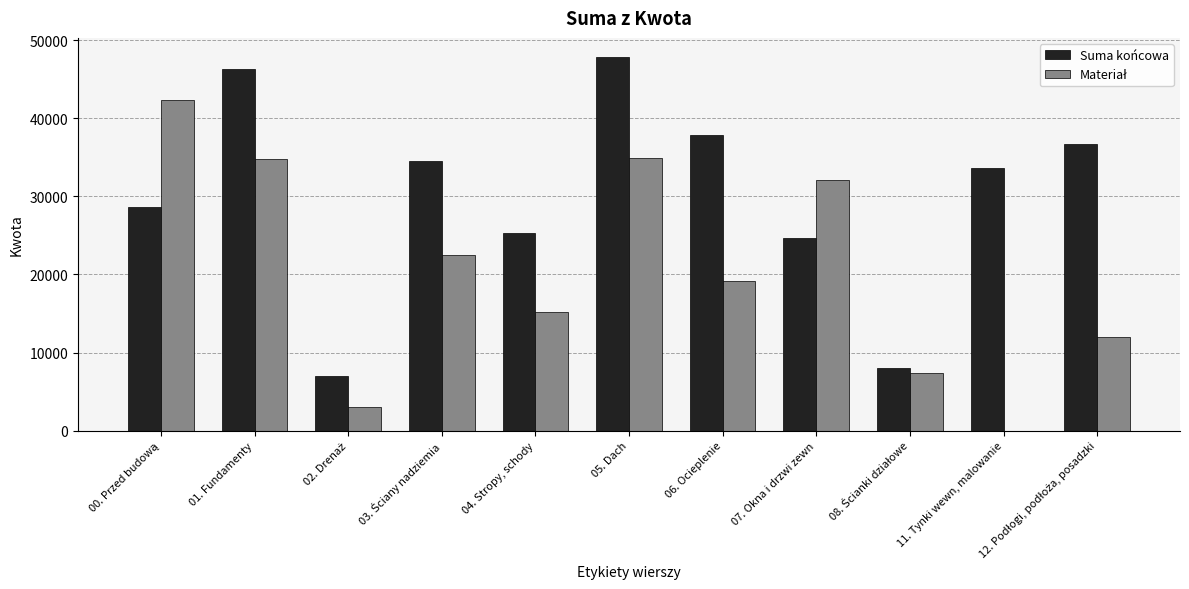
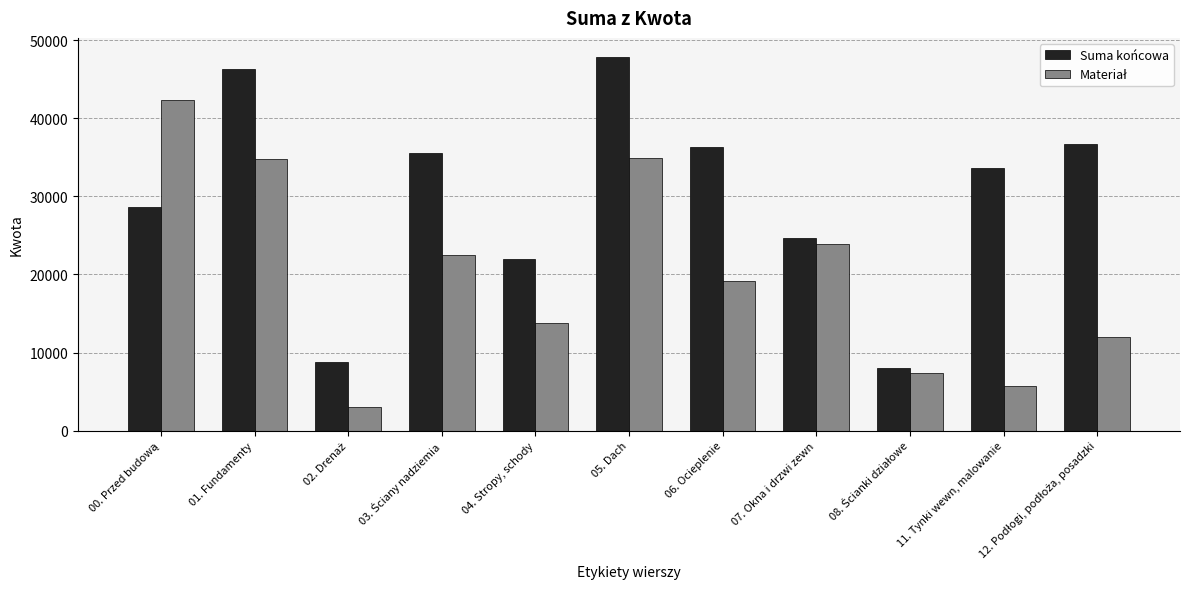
Suma końcowa, 02. Drenaż: 7000 -> 9000
Suma końcowa, 03. Ściany nadziemia: 35000 -> 36000
Suma końcowa, 04. Stropy, schody: 25000 -> 22000
Materiał, 04. Stropy, schody: 15000 -> 14000
Suma końcowa, 06. Ocieplenie: 38000 -> 36000
Materiał, 07. Okna i drzwi zewn: 32000 -> 24000
Materiał, 11. Tynki wewn, malowanie: 0 -> 6000
